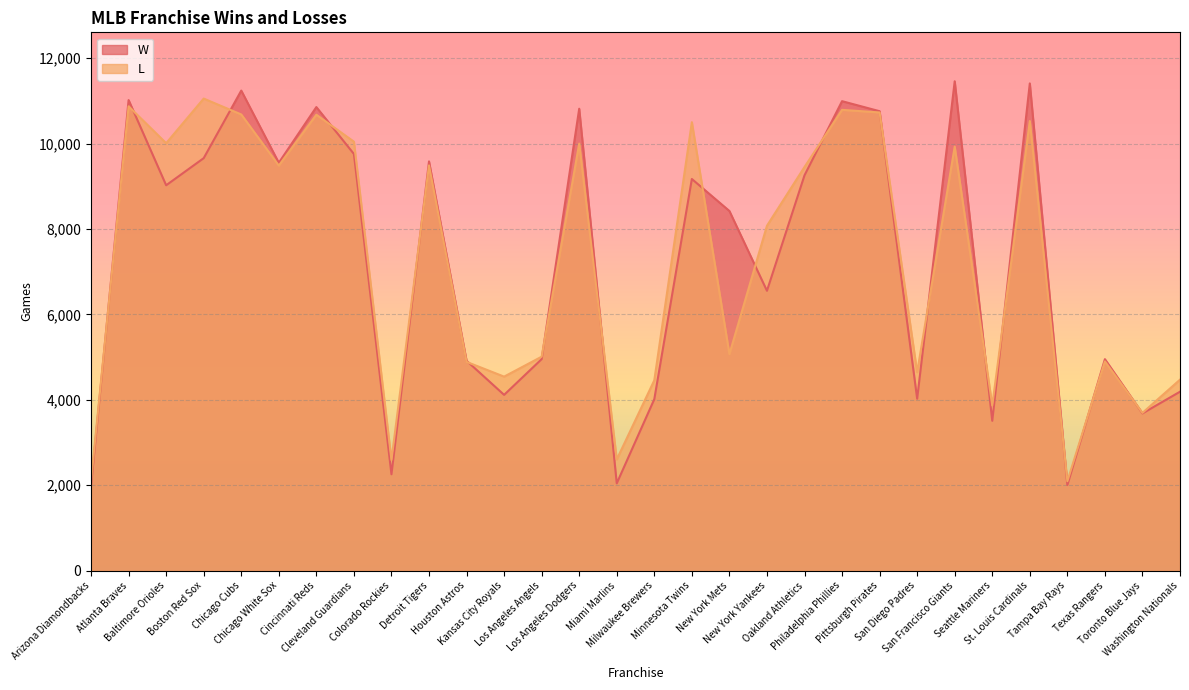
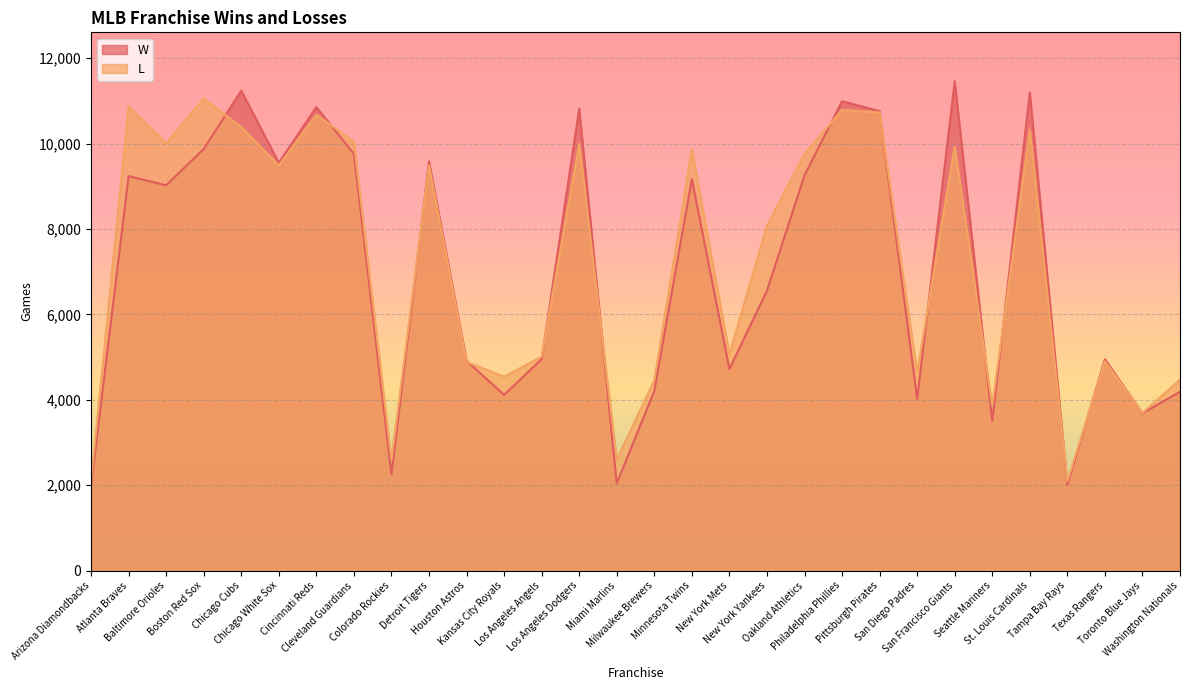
W, Atlanta Braves: 11,000 -> 9,200
W, Boston Red Sox: 9,700 -> 9,900
L, Chicago Cubs: 10,700 -> 10,400
W, Milwaukee Brewers: 4,000 -> 4,200
L, Minnesota Twins: 10,500 -> 9,900
W, New York Mets: 8,400 -> 4,700
L, Oakland Athletics: 9,500 -> 9,800
W, St. Louis Cardinals: 11,400 -> 11,200
L, St. Louis Cardinals: 10,500 -> 10,300
